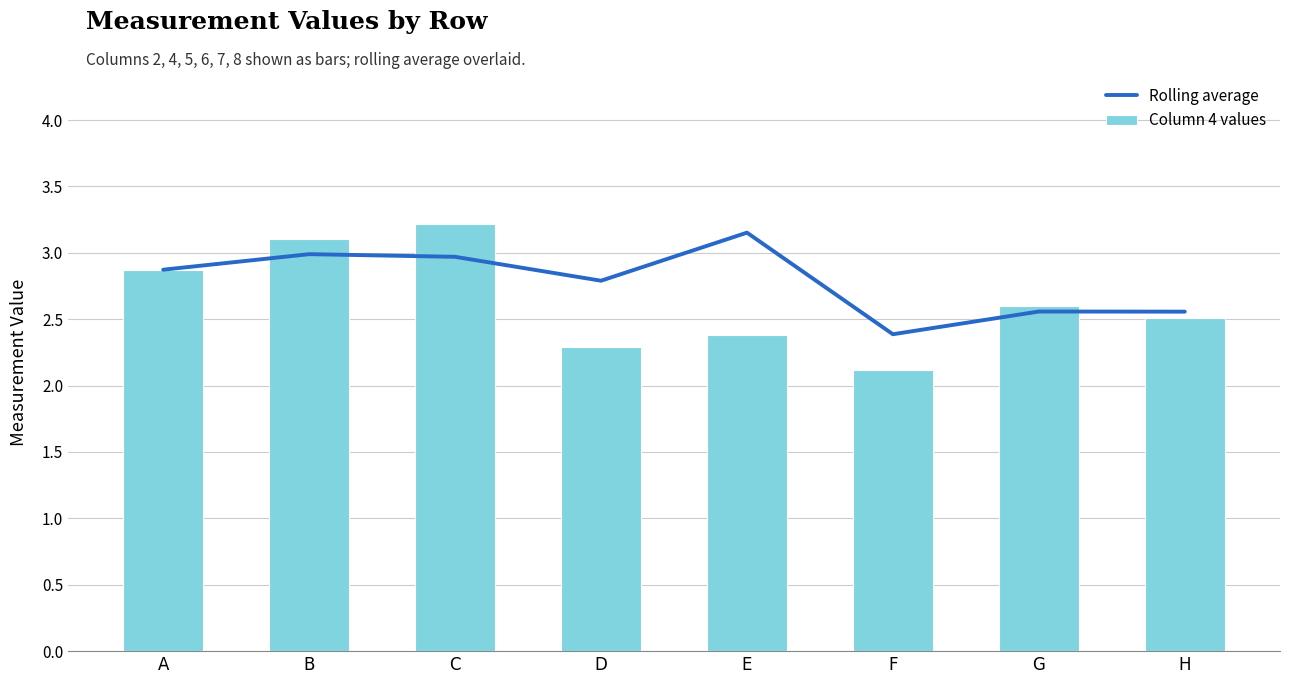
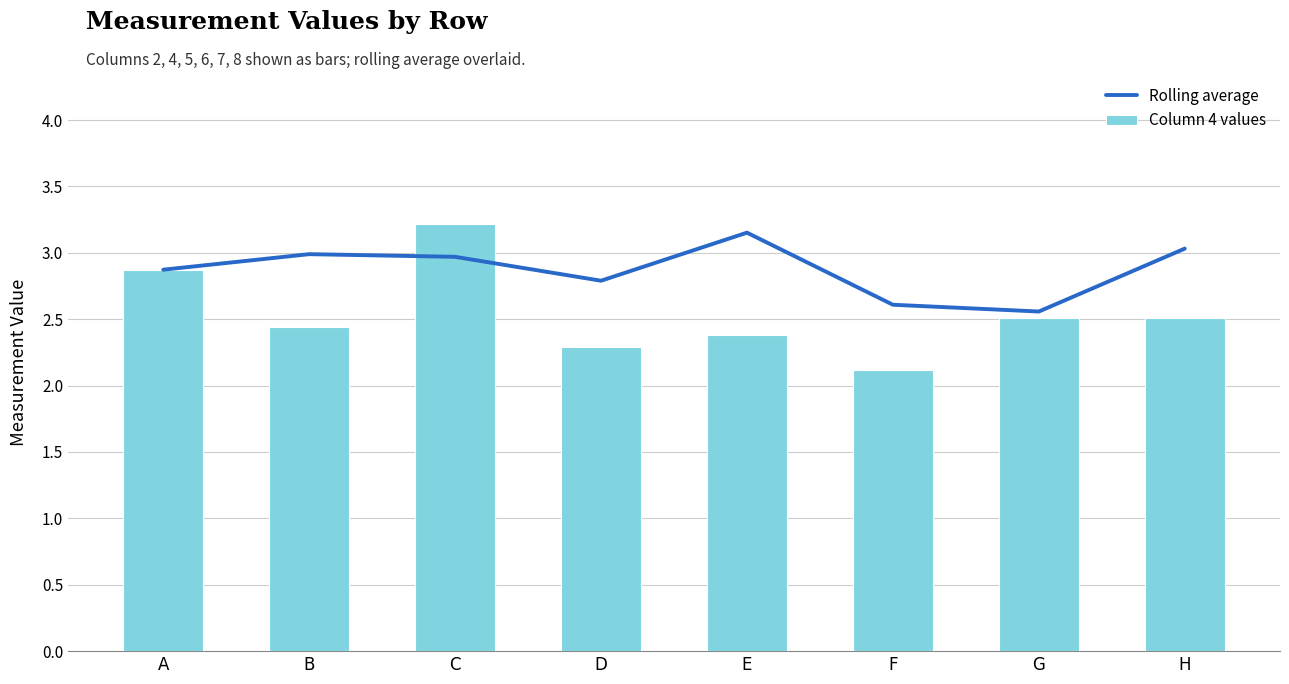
Column 4 values, B: 3.10 -> 2.44
Rolling average, F: 2.39 -> 2.61
Column 4 values, G: 2.60 -> 2.51
Rolling average, H: 2.56 -> 3.03
